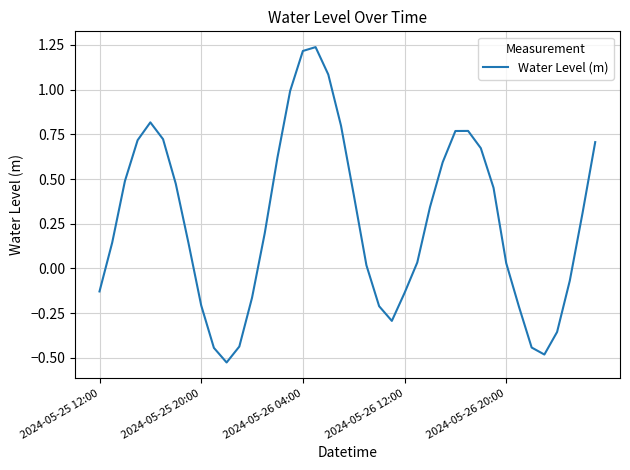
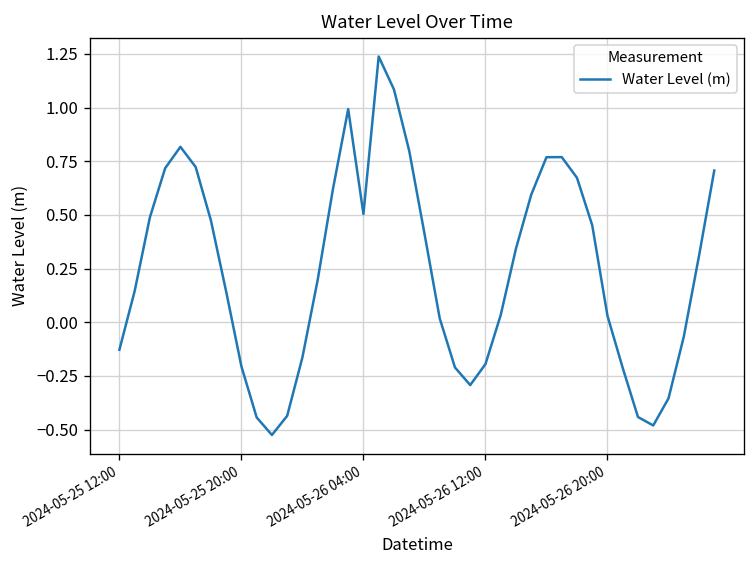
2024-05-26 04:00: 1.22 -> 0.50
2024-05-26 12:00: -0.14 -> -0.20
